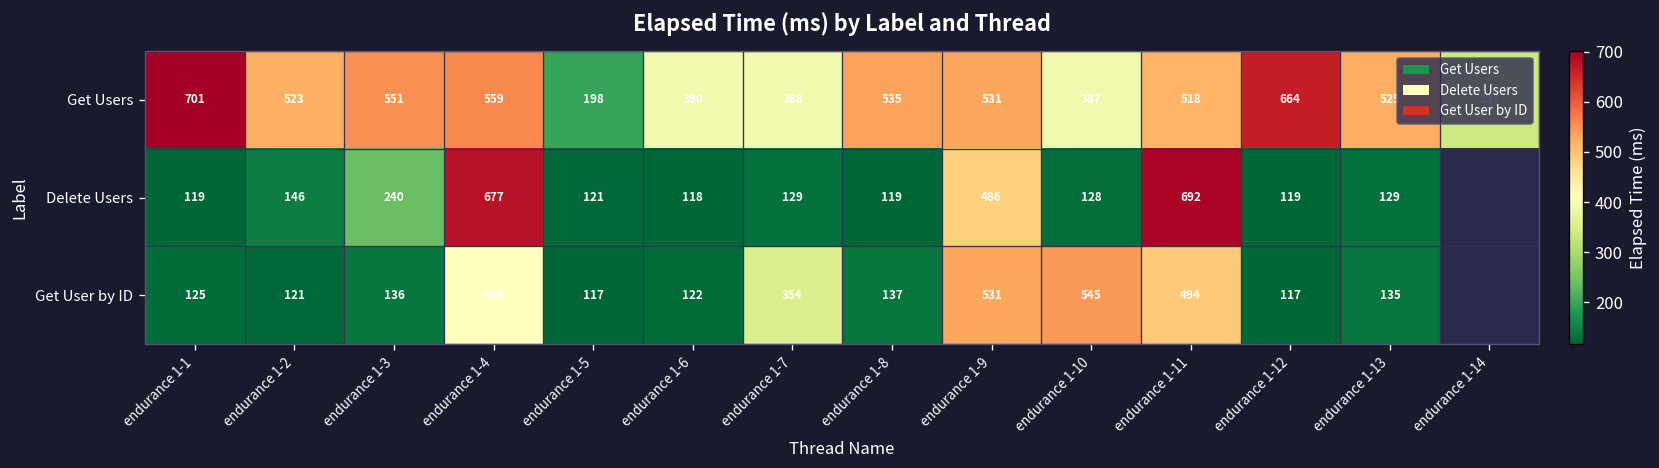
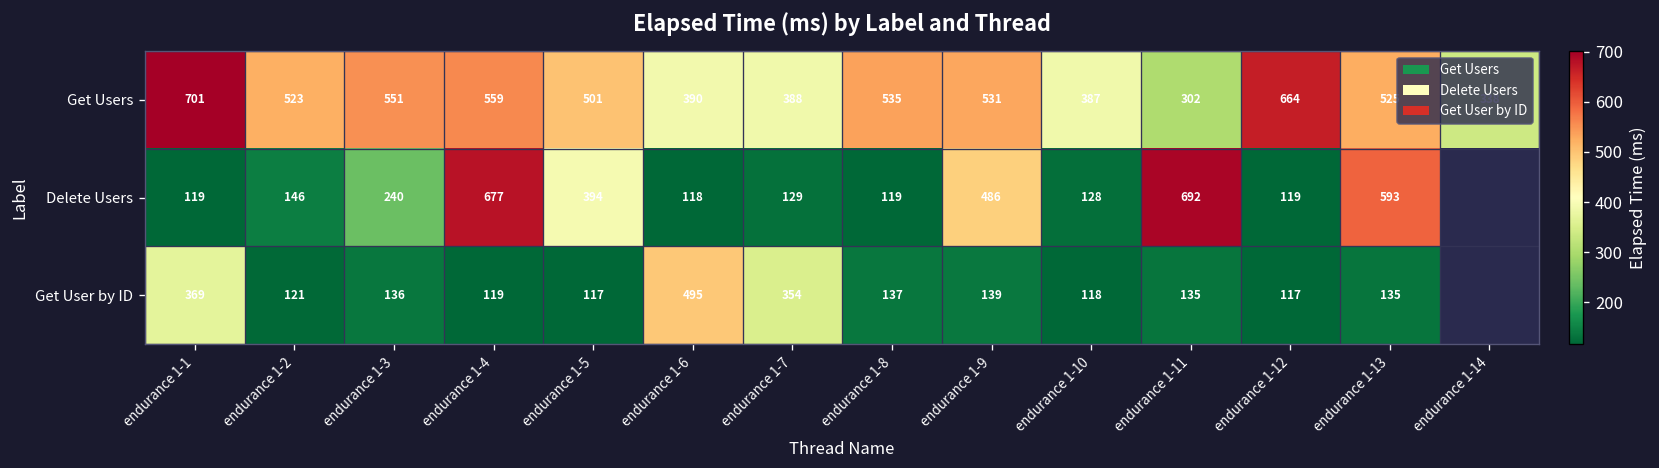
Get Users, endurance 1-5: 198 -> 501
Get Users, endurance 1-11: 518 -> 302
Delete Users, endurance 1-5: 121 -> 394
Delete Users, endurance 1-13: 129 -> 593
Get User by ID, endurance 1-1: 125 -> 369
Get User by ID, endurance 1-4: 408 -> 119
Get User by ID, endurance 1-6: 122 -> 495
Get User by ID, endurance 1-9: 531 -> 139
Get User by ID, endurance 1-10: 545 -> 118
Get User by ID, endurance 1-11: 494 -> 135
